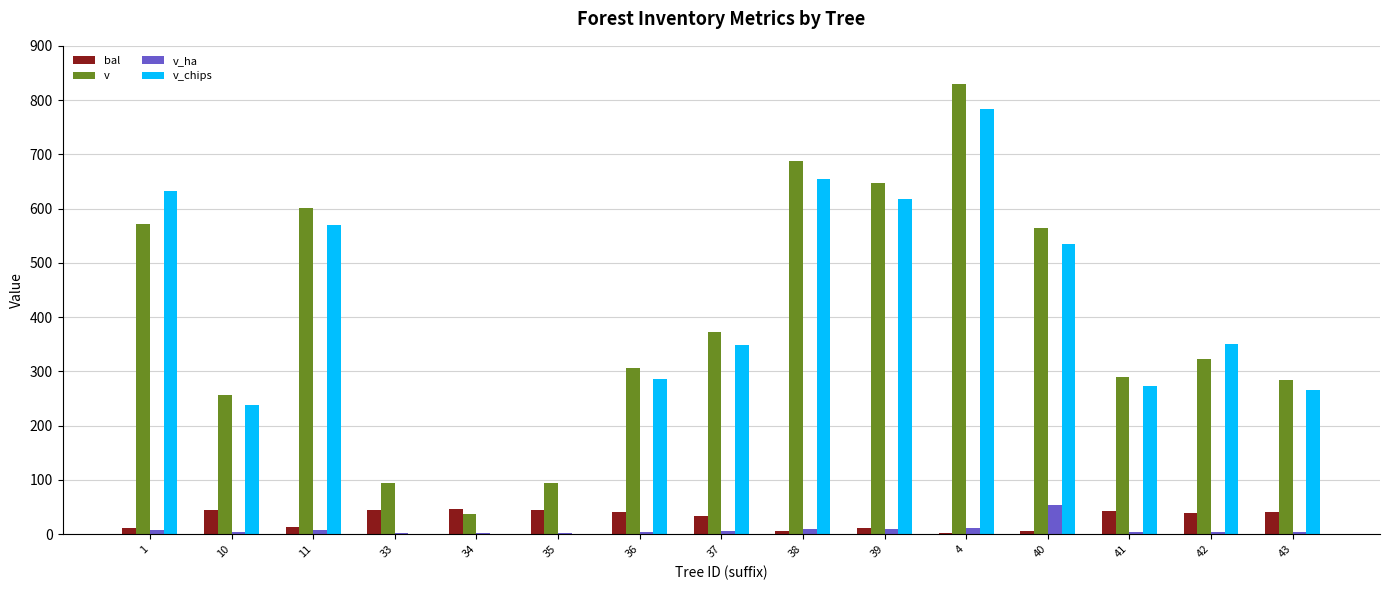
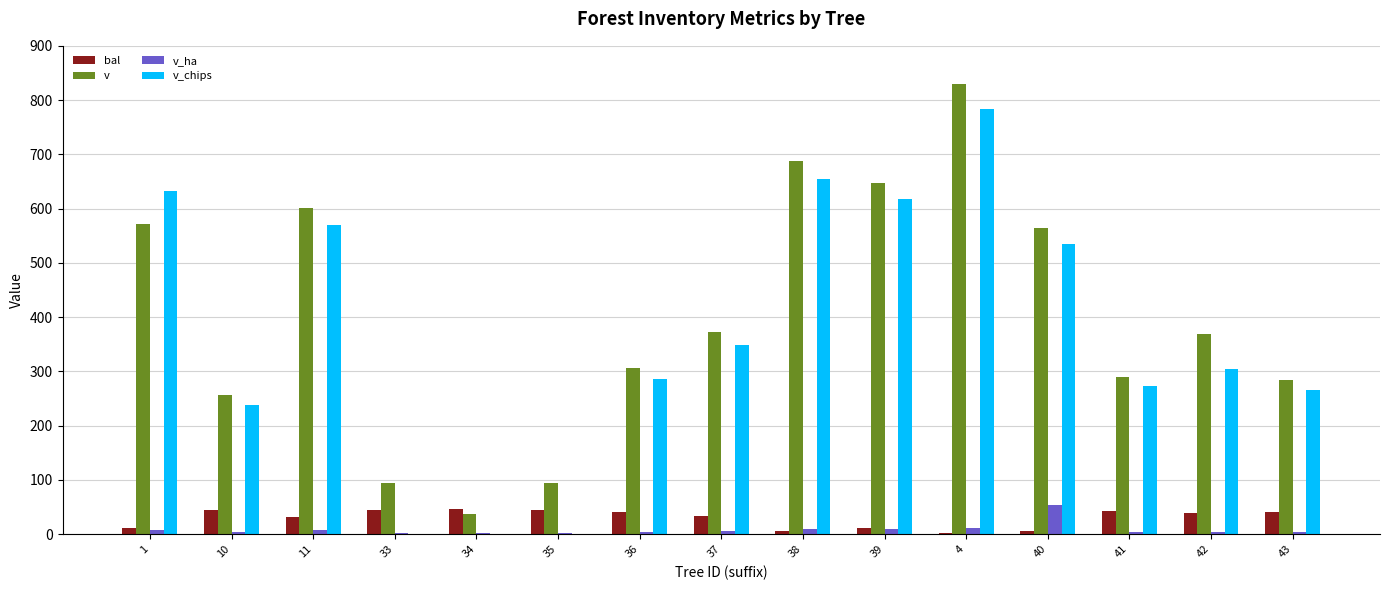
bal, 11: 10 -> 30
v, 42: 320 -> 370
v_chips, 42: 350 -> 300
